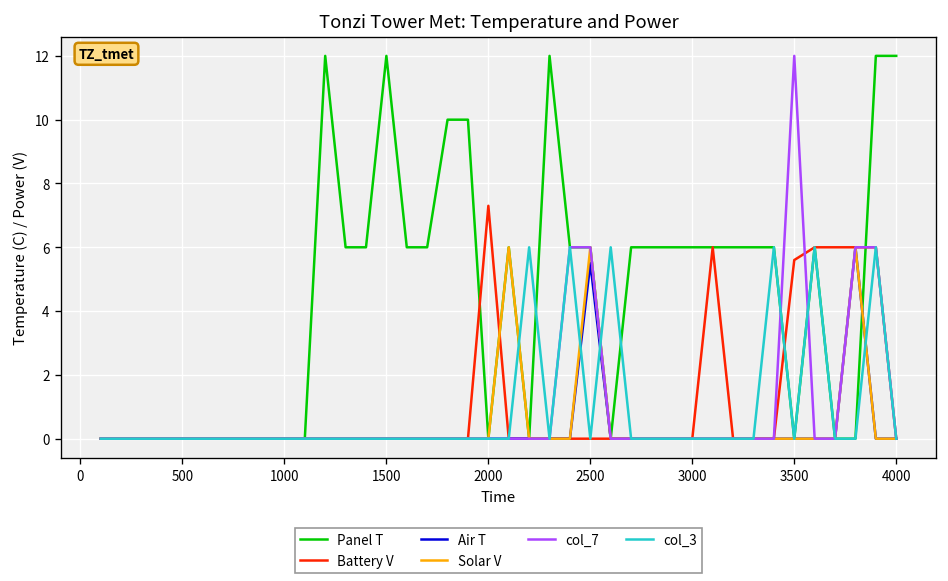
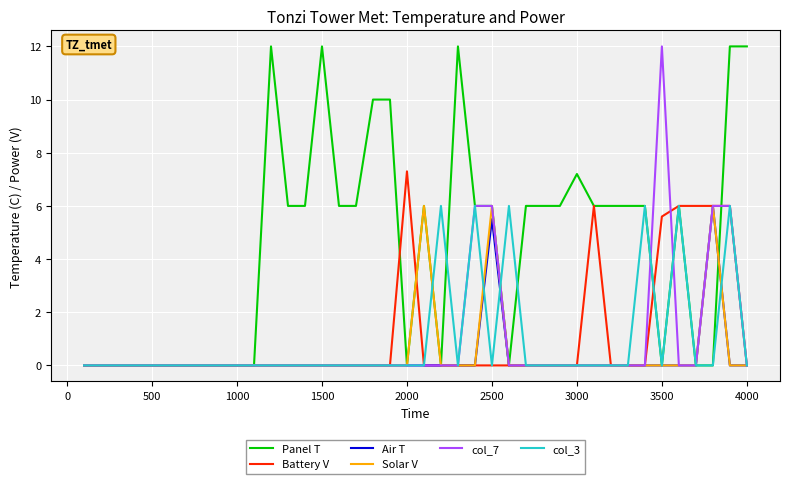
Panel T, 3000: 6.0 -> 7.2
